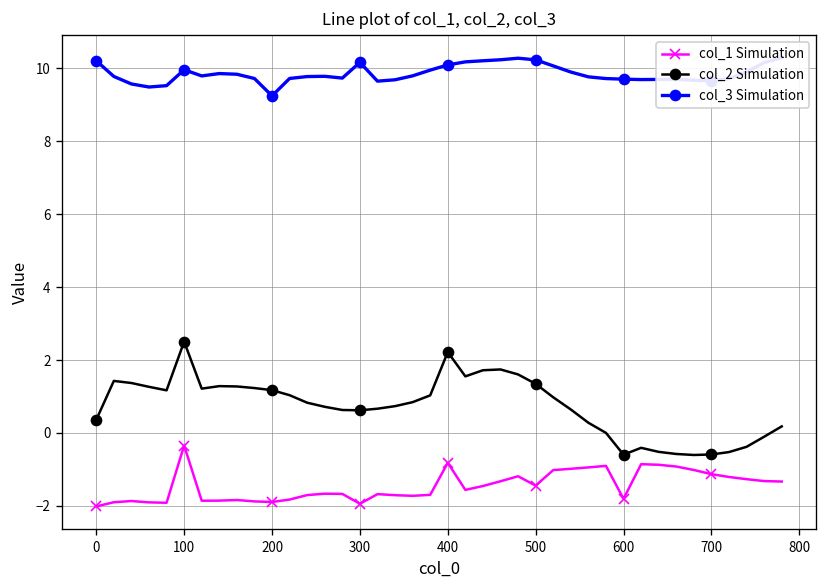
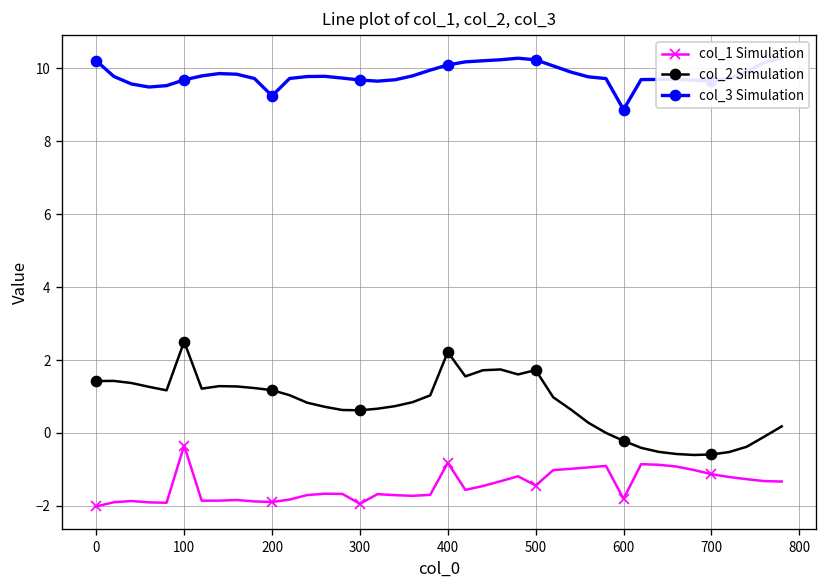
col_2 Simulation, 0: 0.4 -> 1.4
col_3 Simulation, 100: 10.0 -> 9.7
col_3 Simulation, 300: 10.2 -> 9.7
col_2 Simulation, 500: 1.3 -> 1.7
col_2 Simulation, 600: -0.6 -> -0.2
col_3 Simulation, 600: 9.7 -> 8.9
